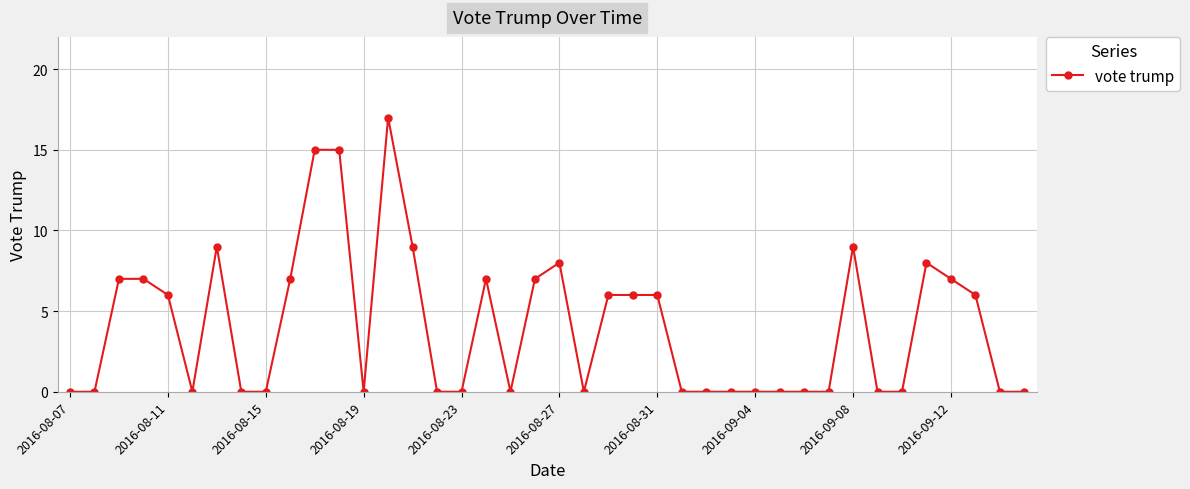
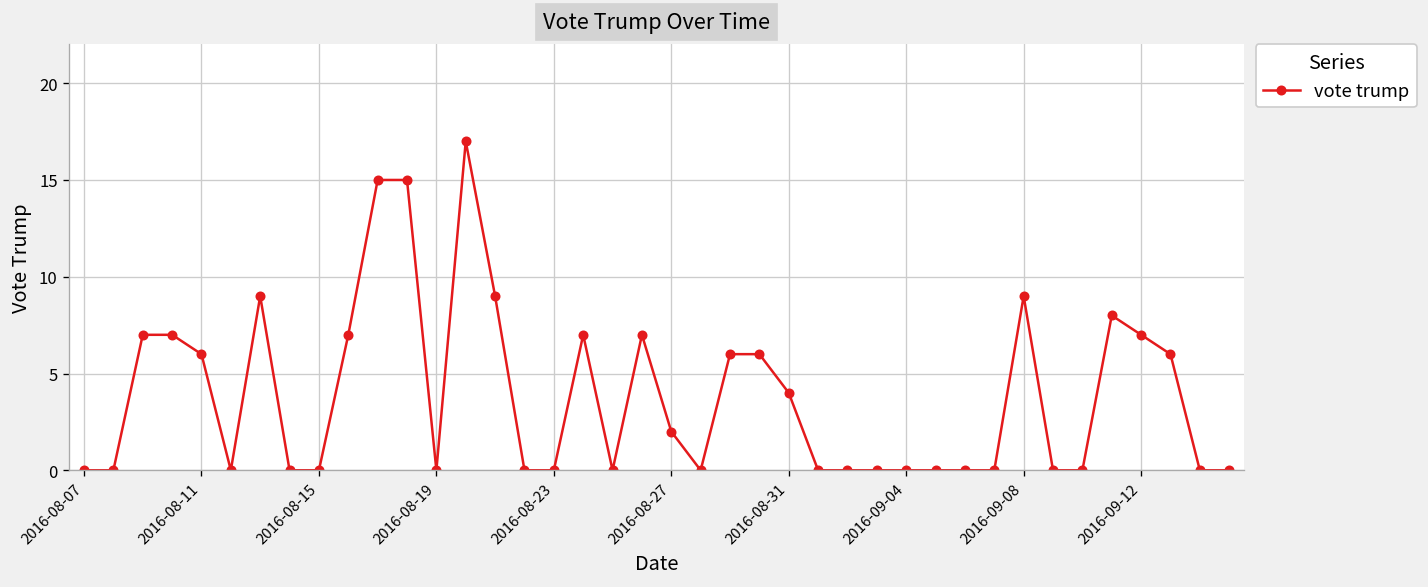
2016-08-27: 8 -> 2
2016-08-31: 6 -> 4
